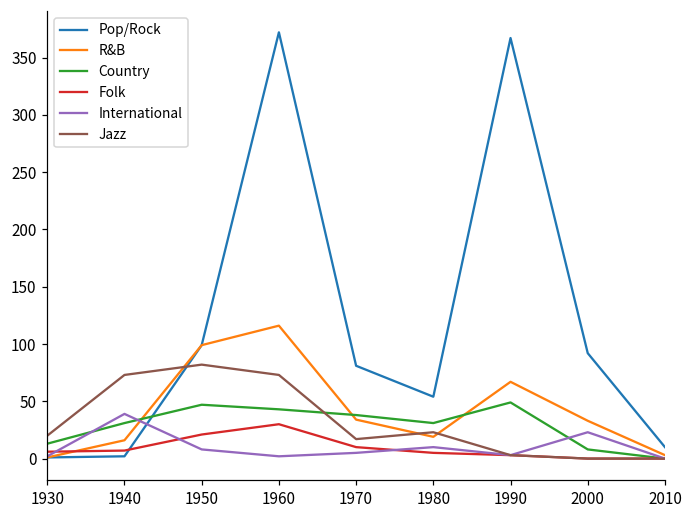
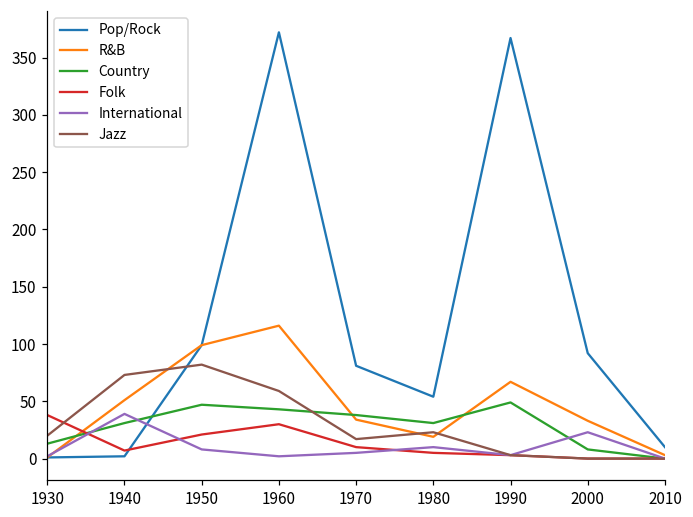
Folk, 1930: 6 -> 38
R&B, 1940: 16 -> 51
Jazz, 1960: 73 -> 59
